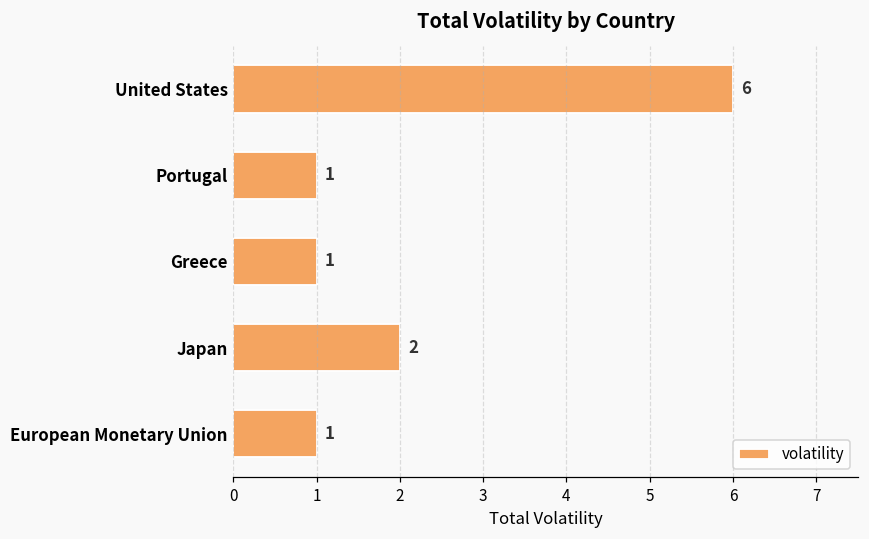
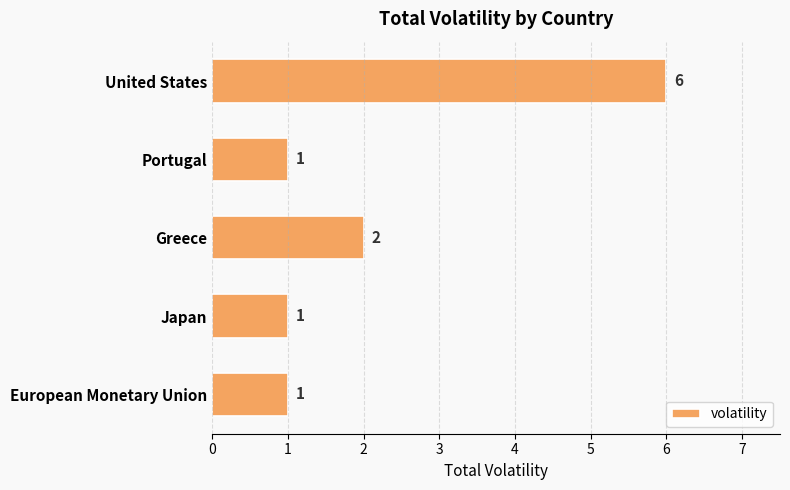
Greece: 1 -> 2
Japan: 2 -> 1
